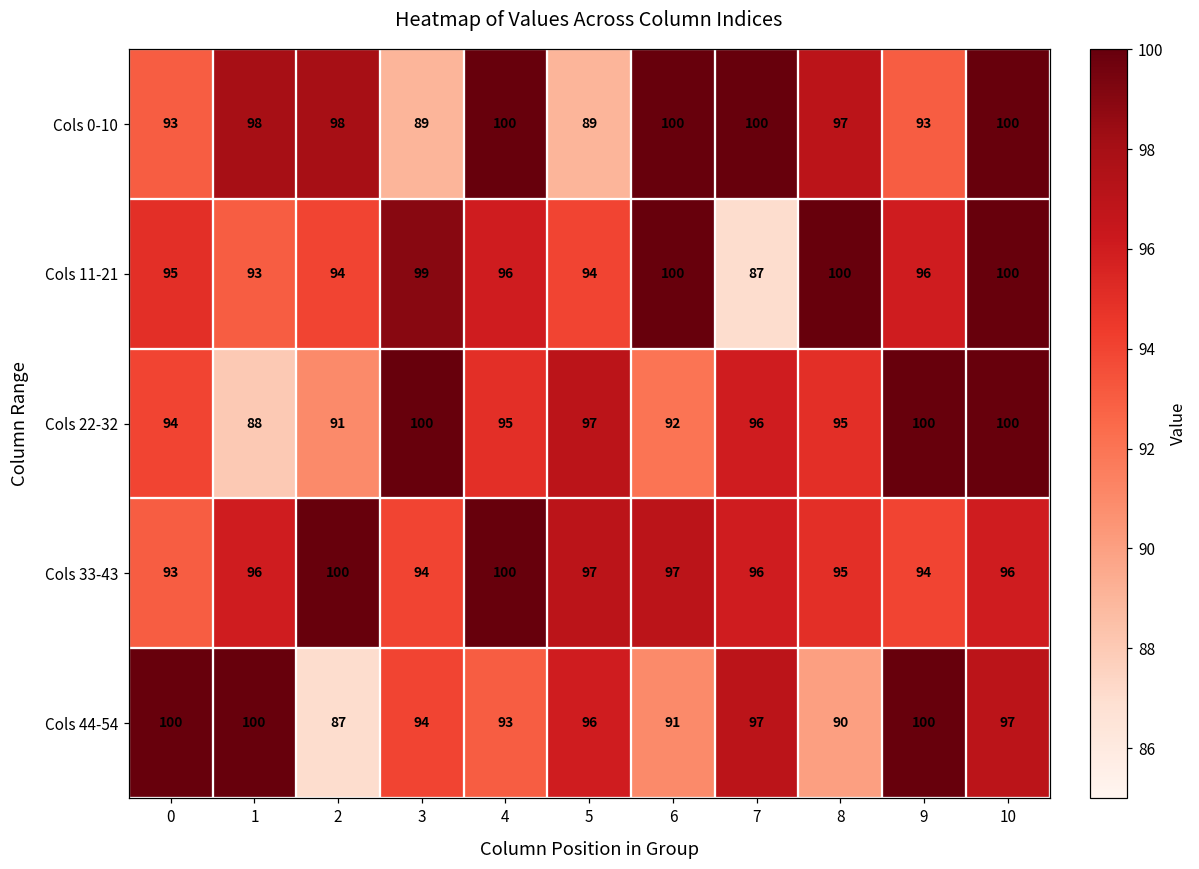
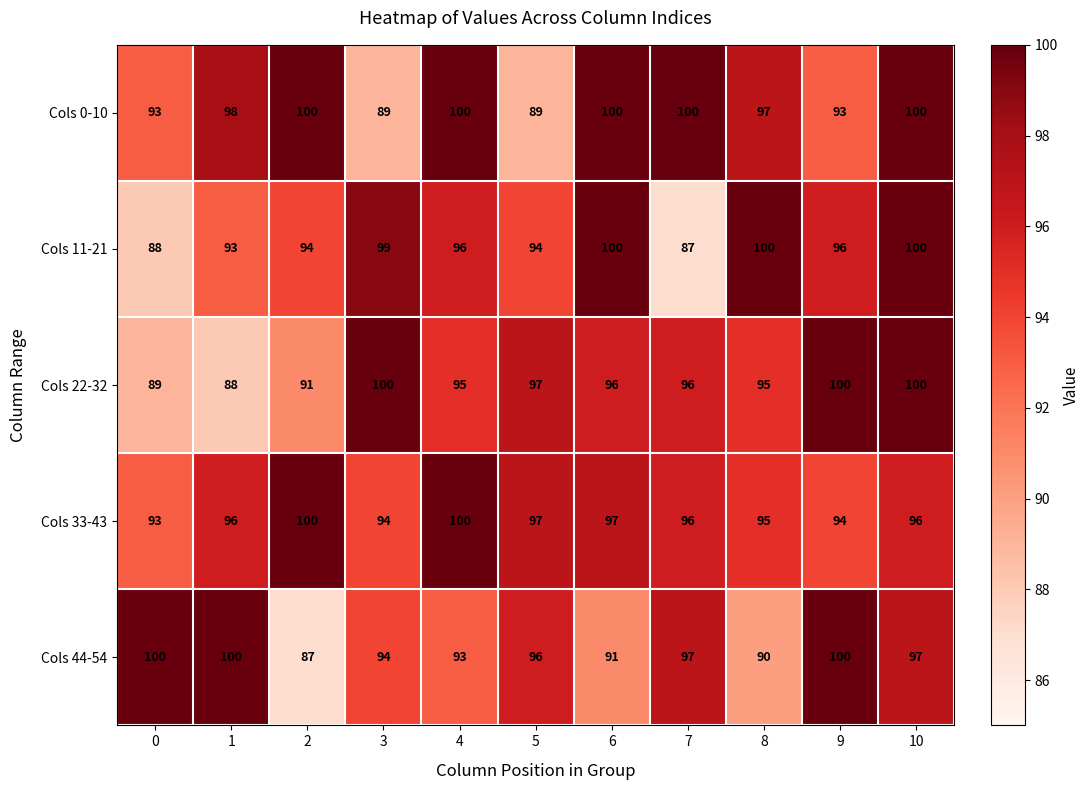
Cols 0-10, 2: 98 -> 100
Cols 11-21, 0: 95 -> 88
Cols 22-32, 0: 94 -> 89
Cols 22-32, 6: 92 -> 96
